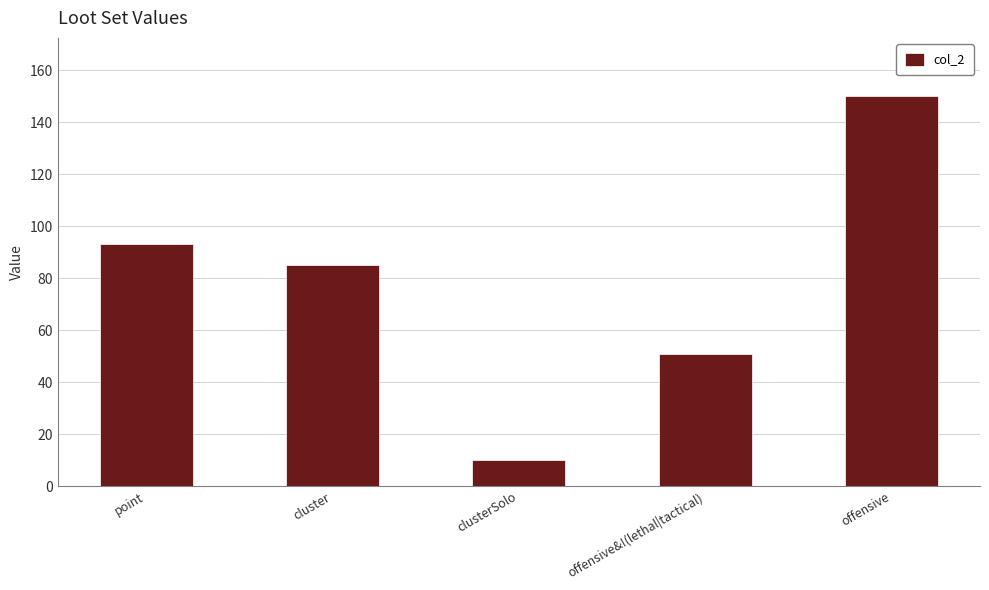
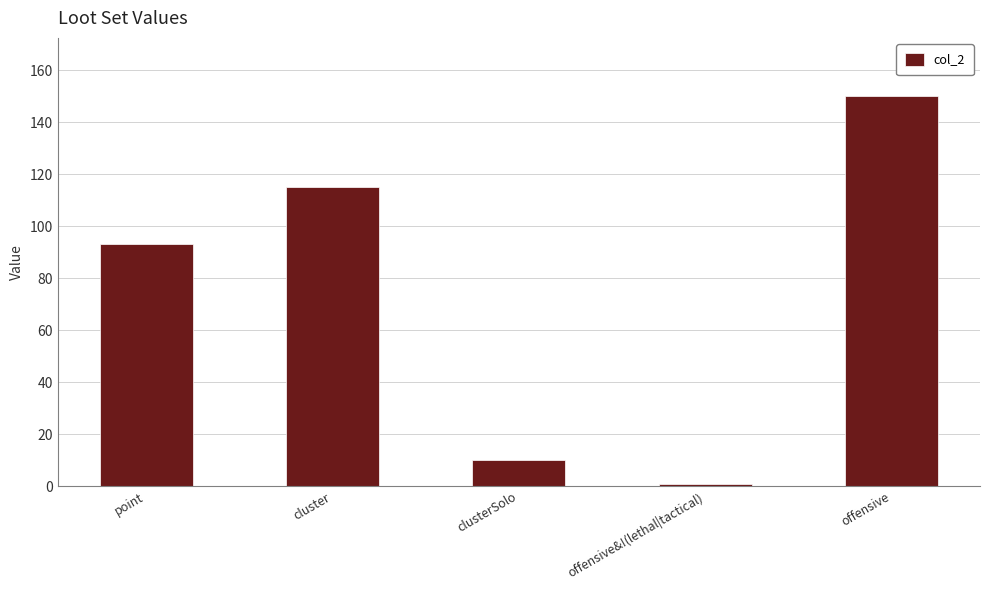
cluster: 85 -> 115
offensive&!(lethal|tactical): 51 -> 1
